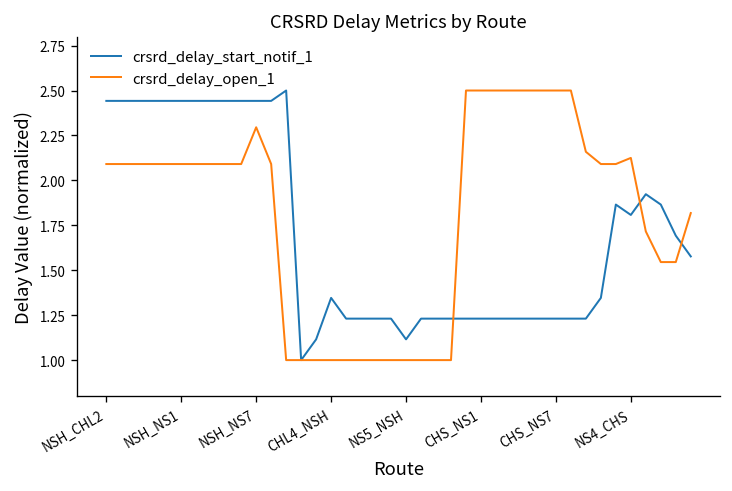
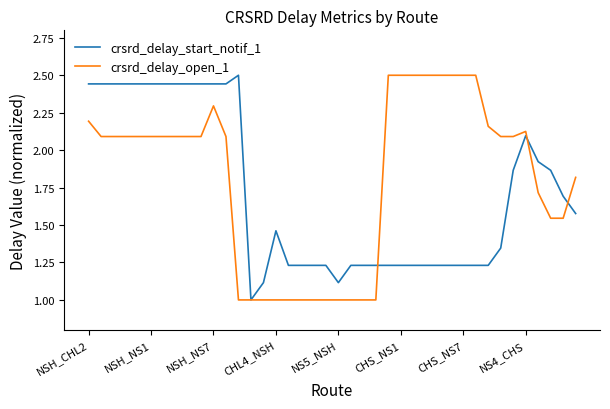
crsrd_delay_open_1, NSH_CHL2: 2.09 -> 2.19
crsrd_delay_start_notif_1, CHL4_NSH: 1.35 -> 1.46
crsrd_delay_start_notif_1, NS4_CHS: 1.81 -> 2.10
